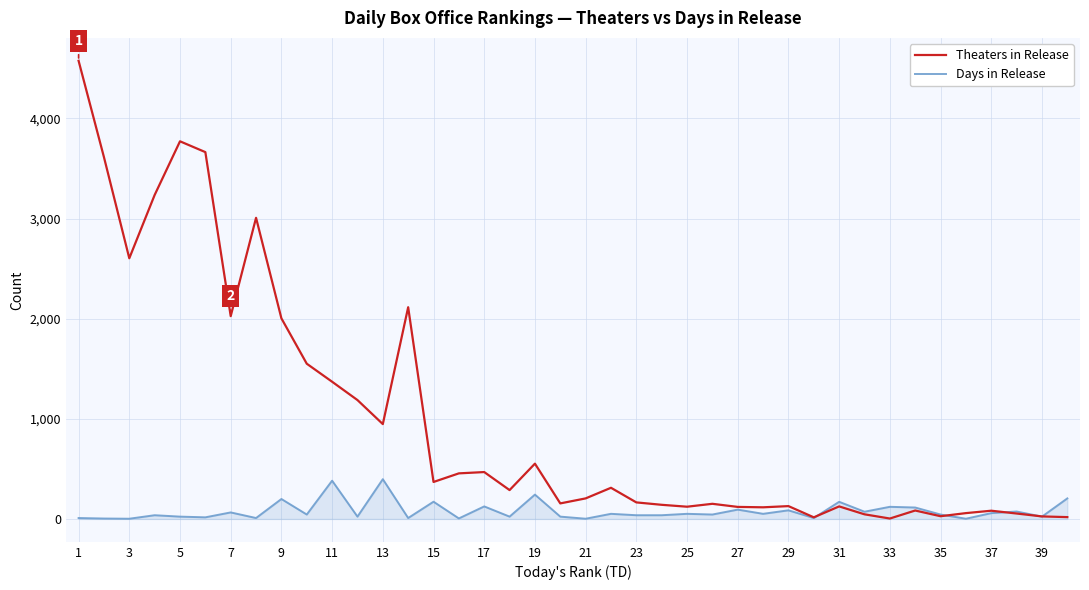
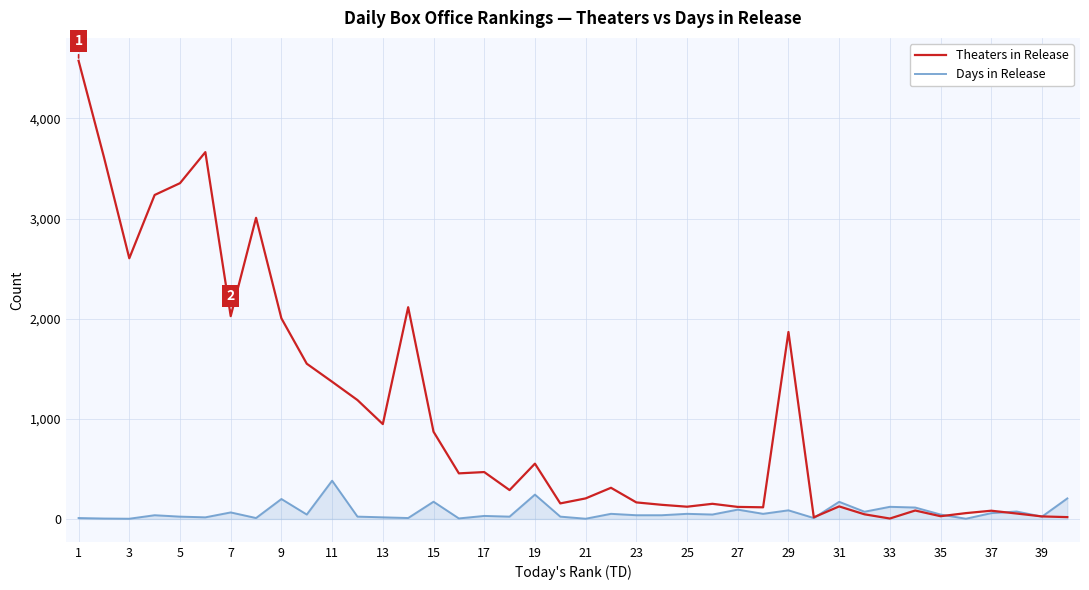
Theaters in Release, 5: 3,770 -> 3,350
Days in Release, 13: 400 -> 20
Theaters in Release, 15: 370 -> 870
Days in Release, 17: 130 -> 30
Theaters in Release, 29: 130 -> 1,870
